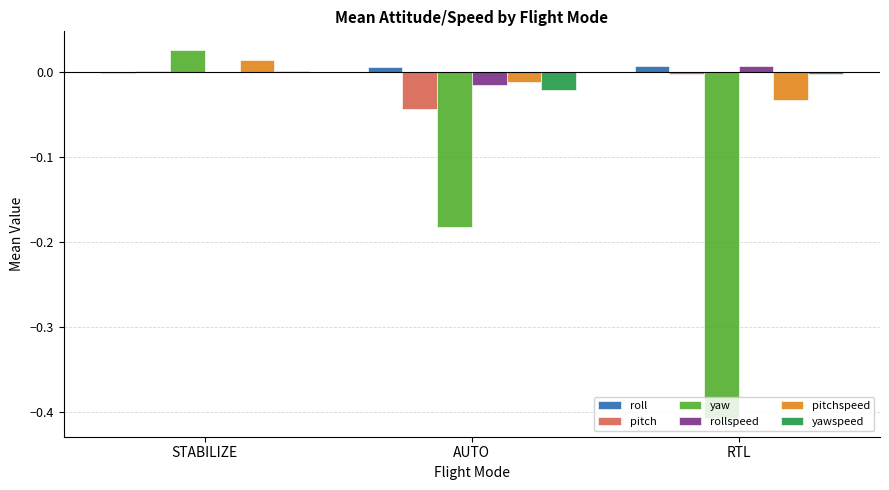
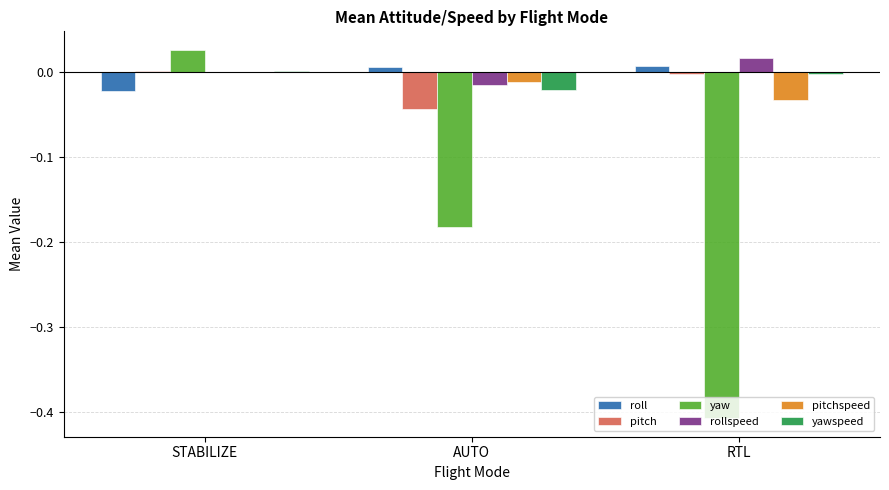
roll, STABILIZE: 0.00 -> -0.02
pitchspeed, STABILIZE: 0.01 -> 0.00
rollspeed, RTL: 0.01 -> 0.02
